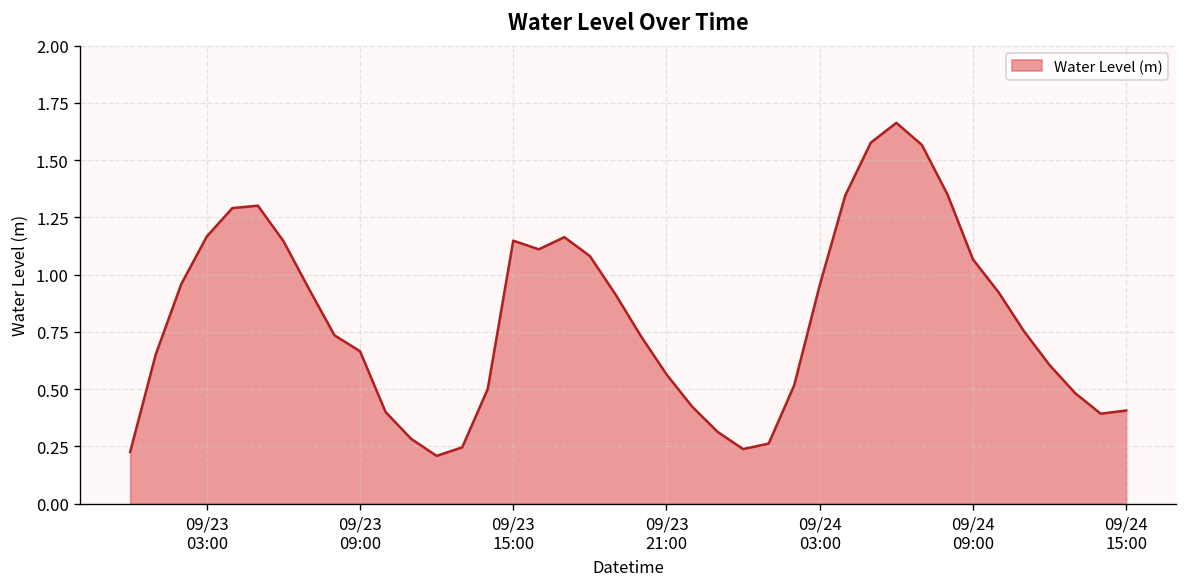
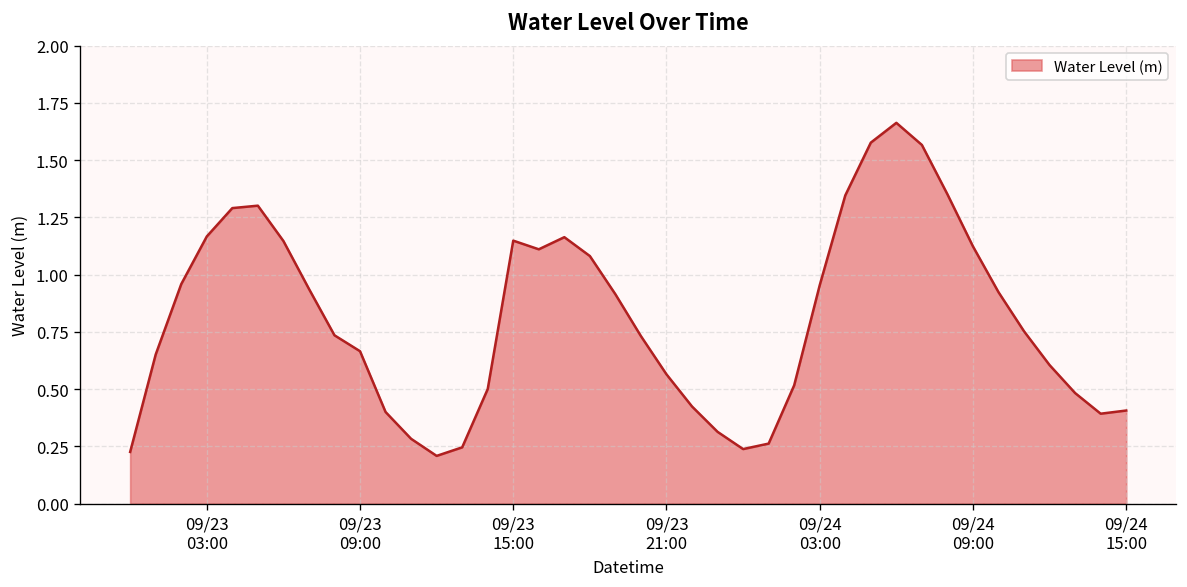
09/24 09:00: 1.07 -> 1.12
